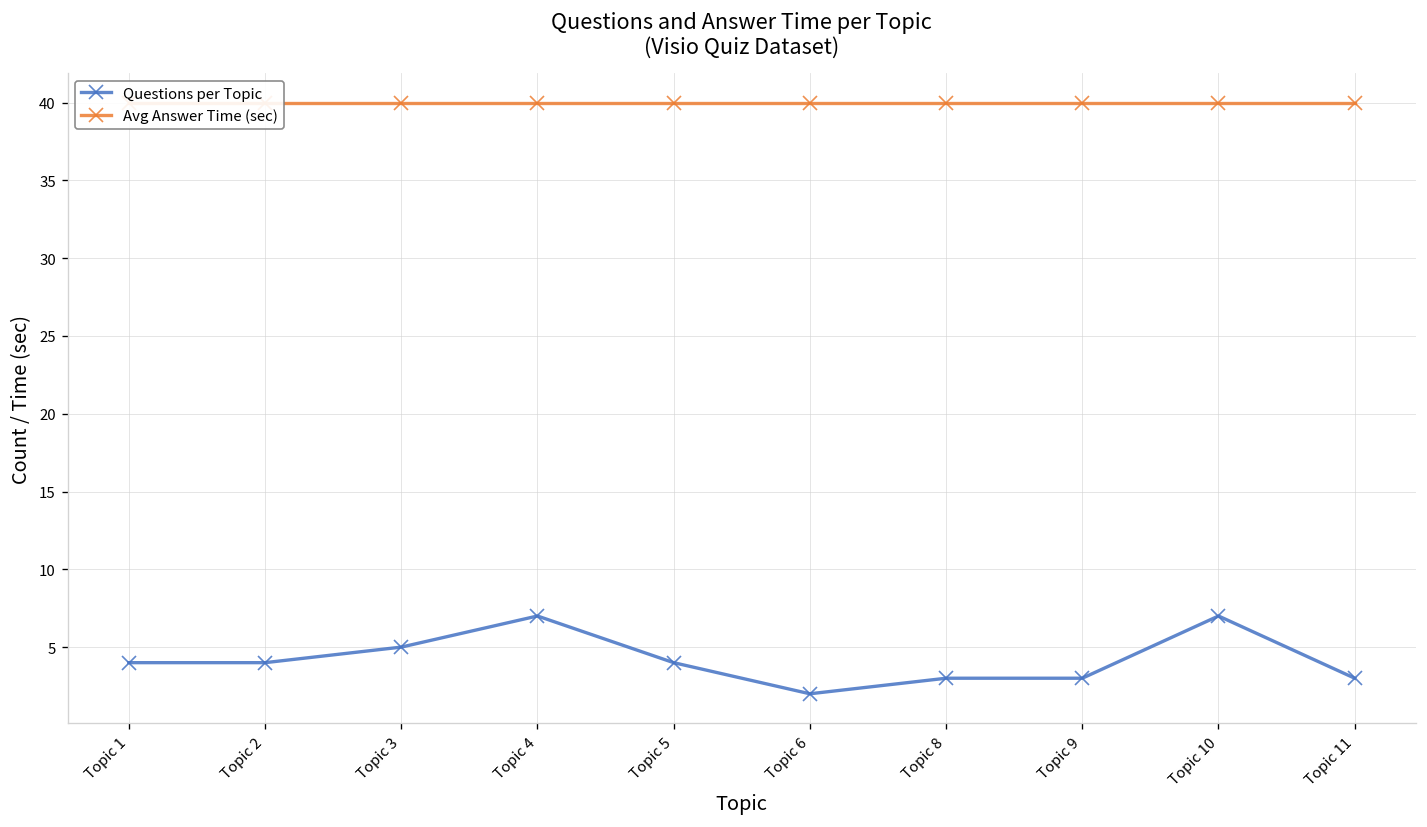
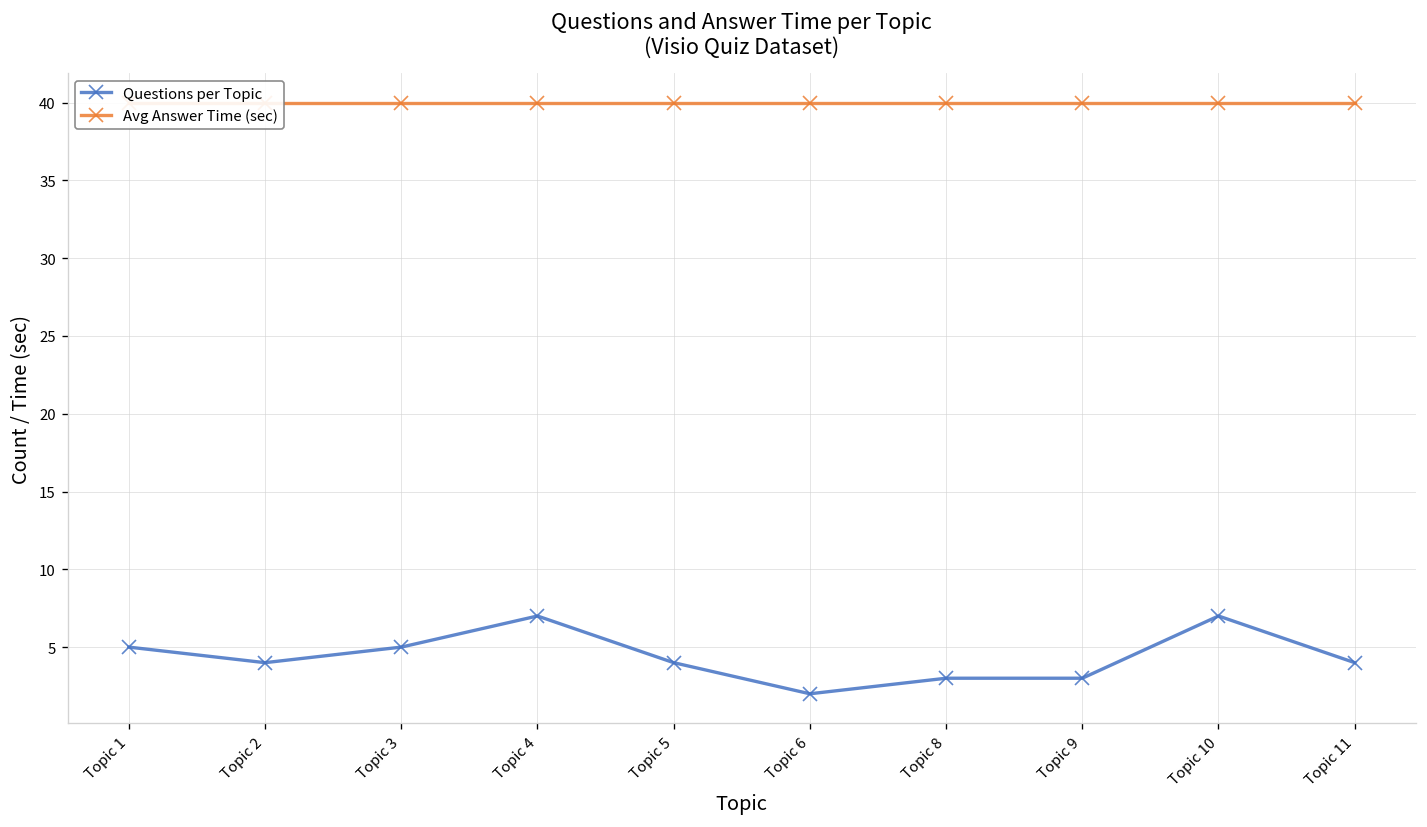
Questions per Topic, Topic 1: 4 -> 5
Questions per Topic, Topic 11: 3 -> 4
